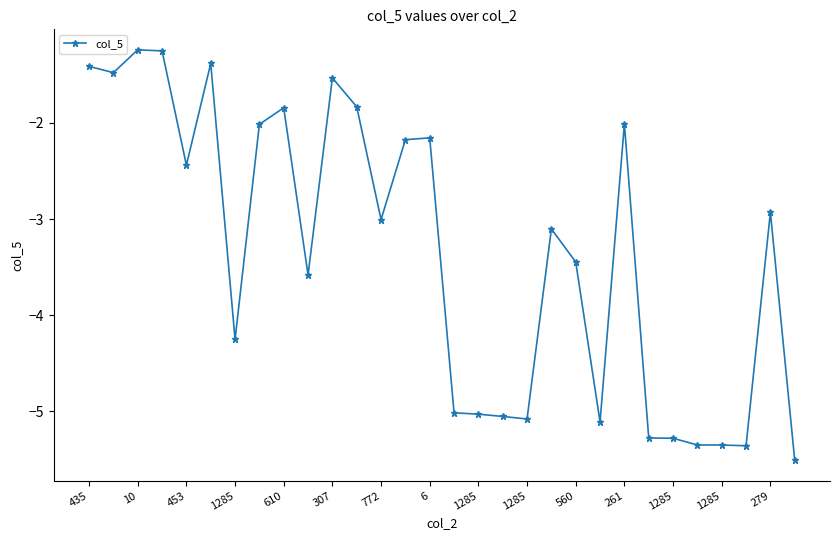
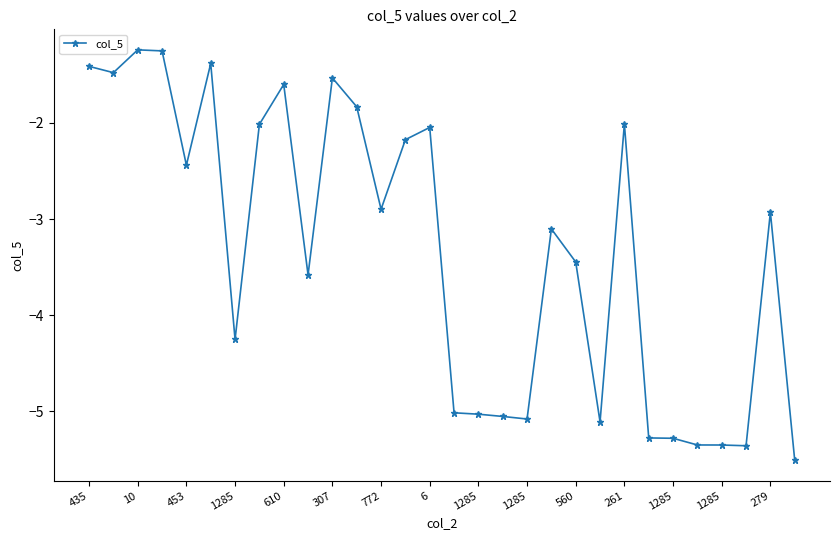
610: -1.8 -> -1.6
772: -3.0 -> -2.9
6: -2.2 -> -2.0
